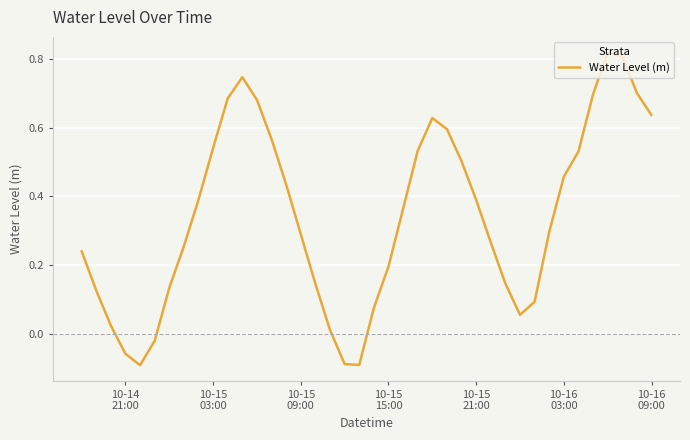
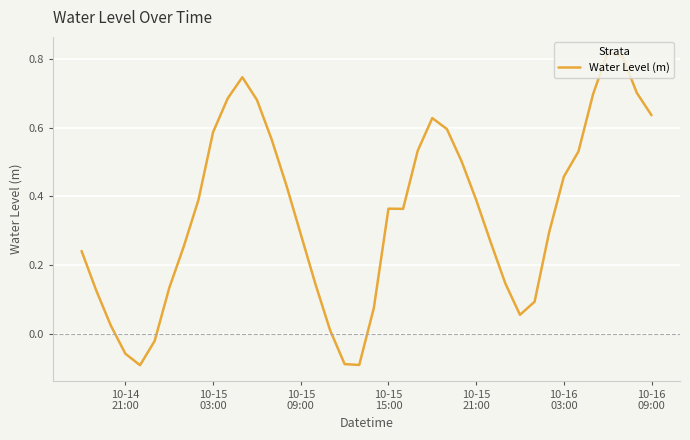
10-15 03:00: 0.54 -> 0.59
10-15 15:00: 0.20 -> 0.36
